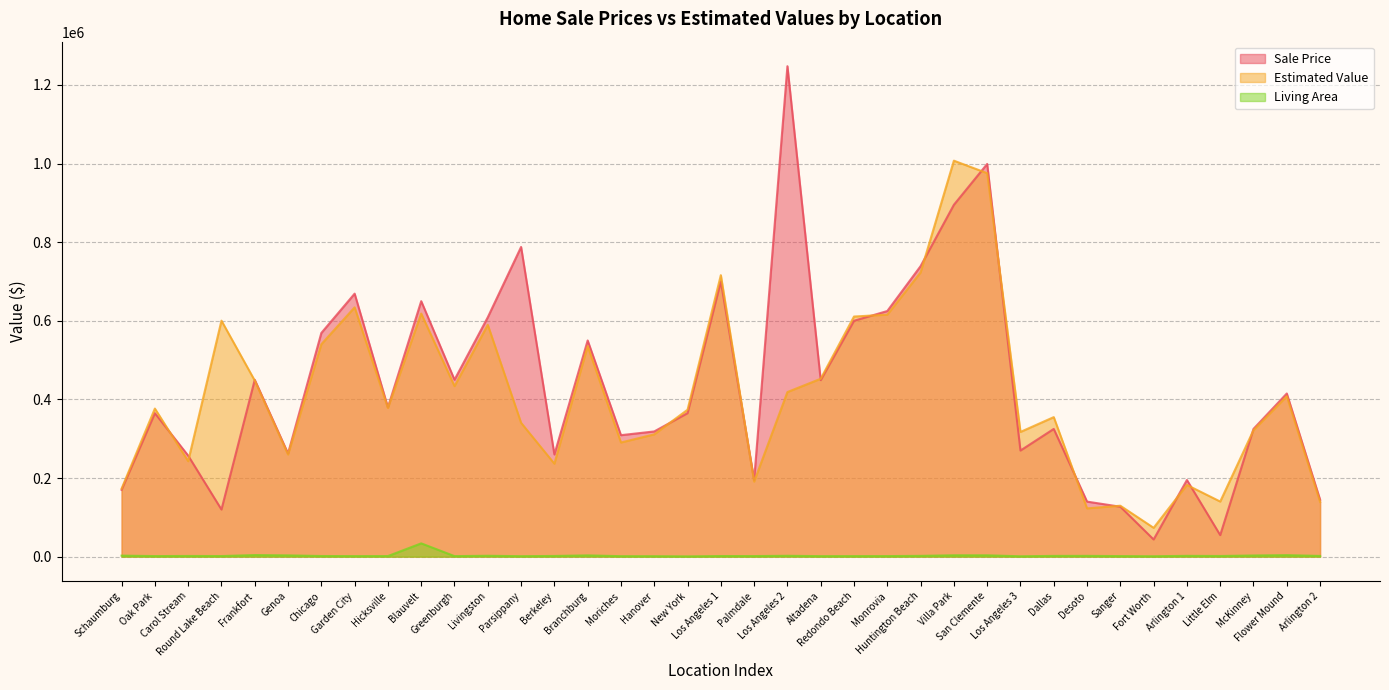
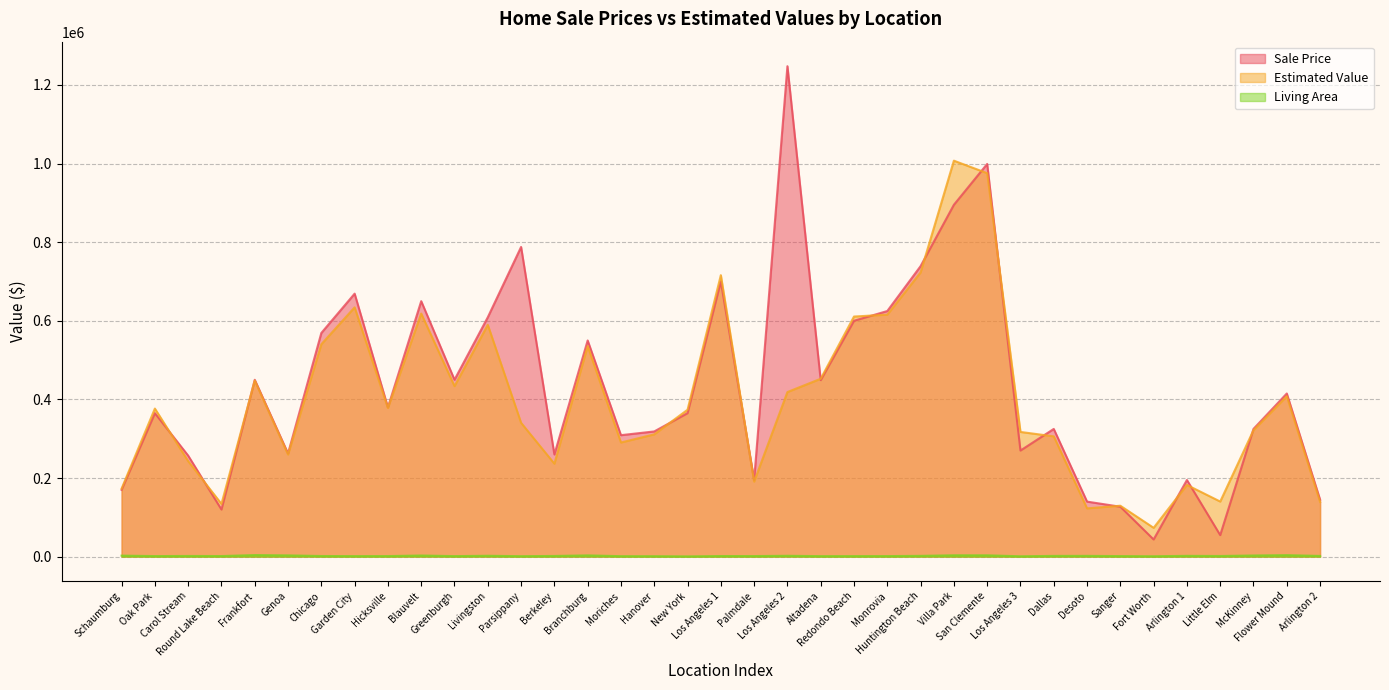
Estimated Value, Round Lake Beach: 600000 -> 130000
Living Area, Blauvelt: 30000 -> 0
Estimated Value, Dallas: 350000 -> 310000
